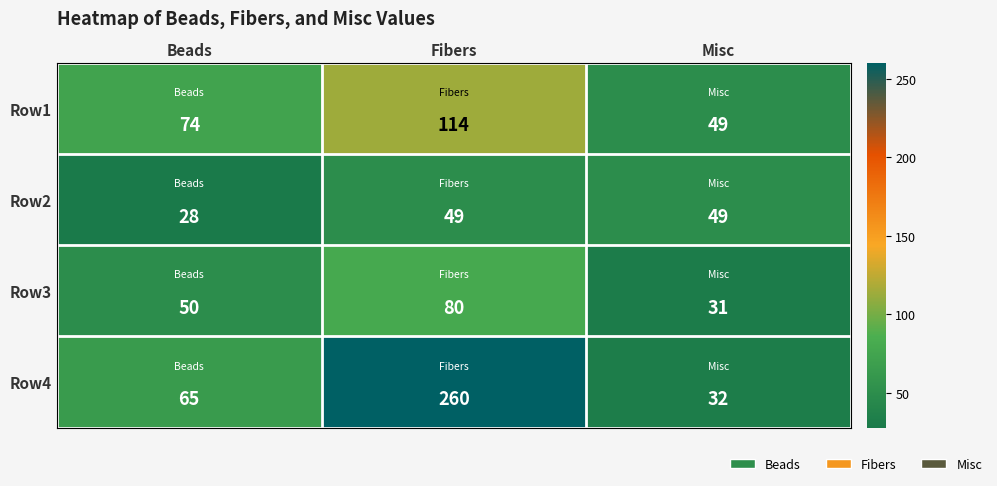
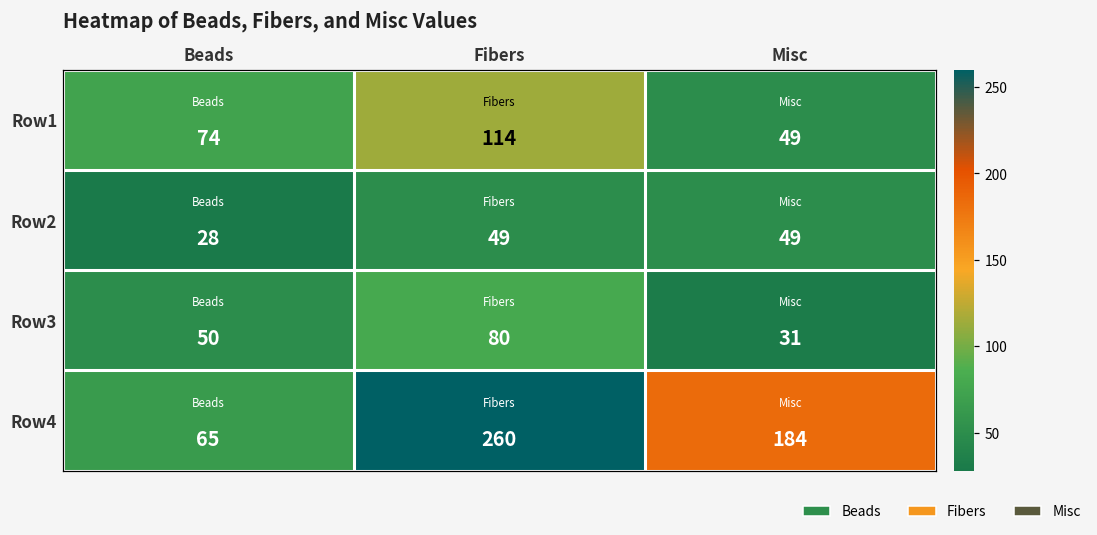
Row4, Misc: 32 -> 184
